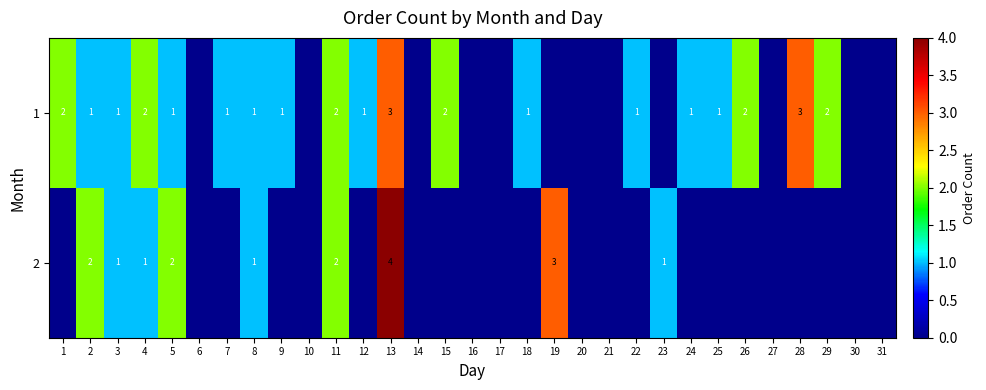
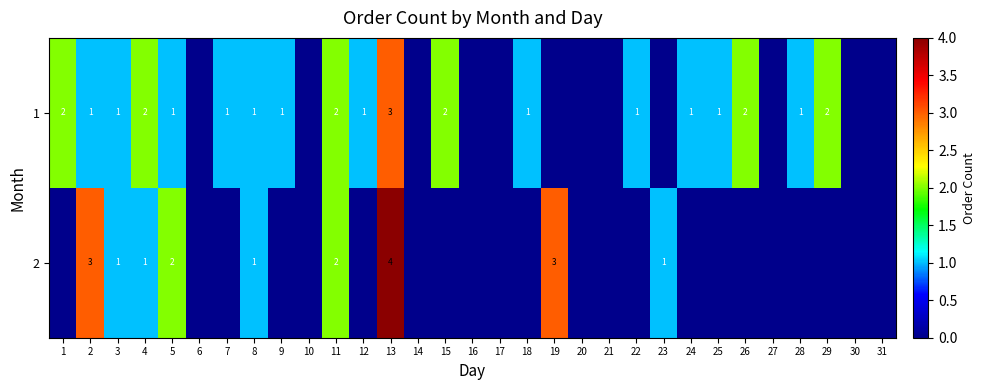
1, 28: 3 -> 1
2, 2: 2 -> 3
